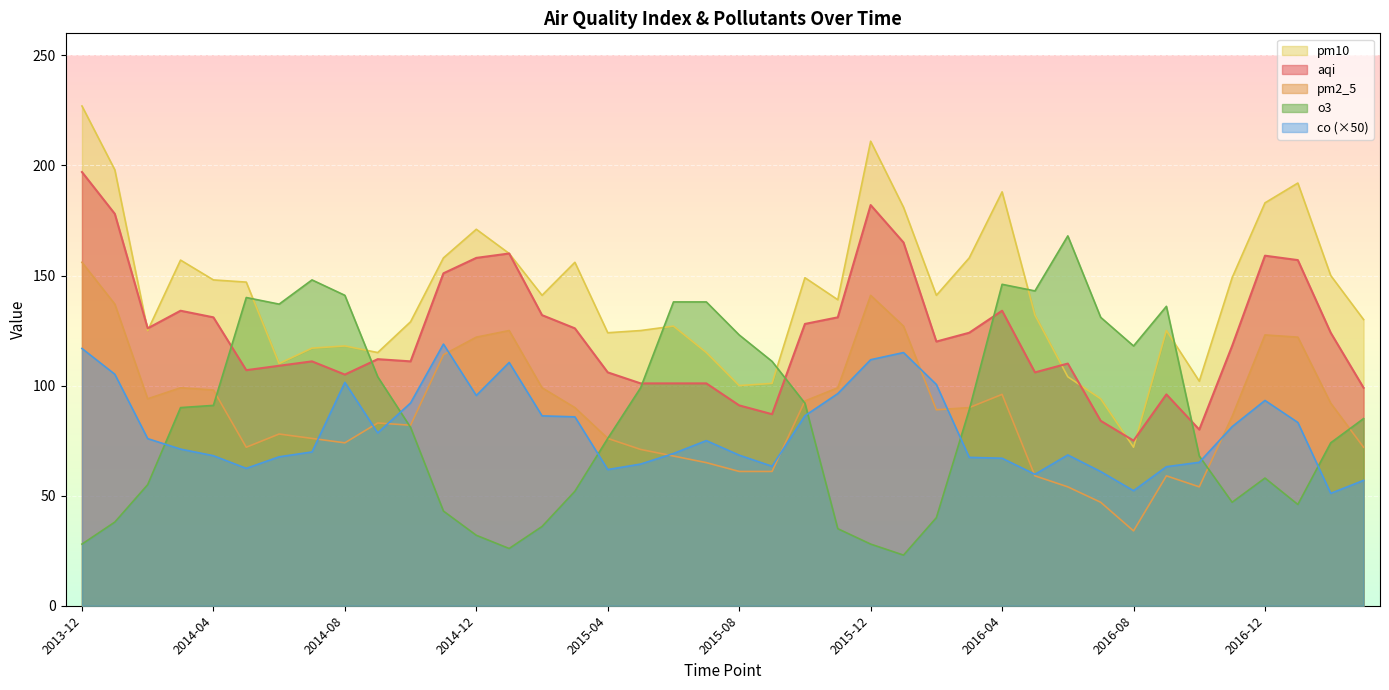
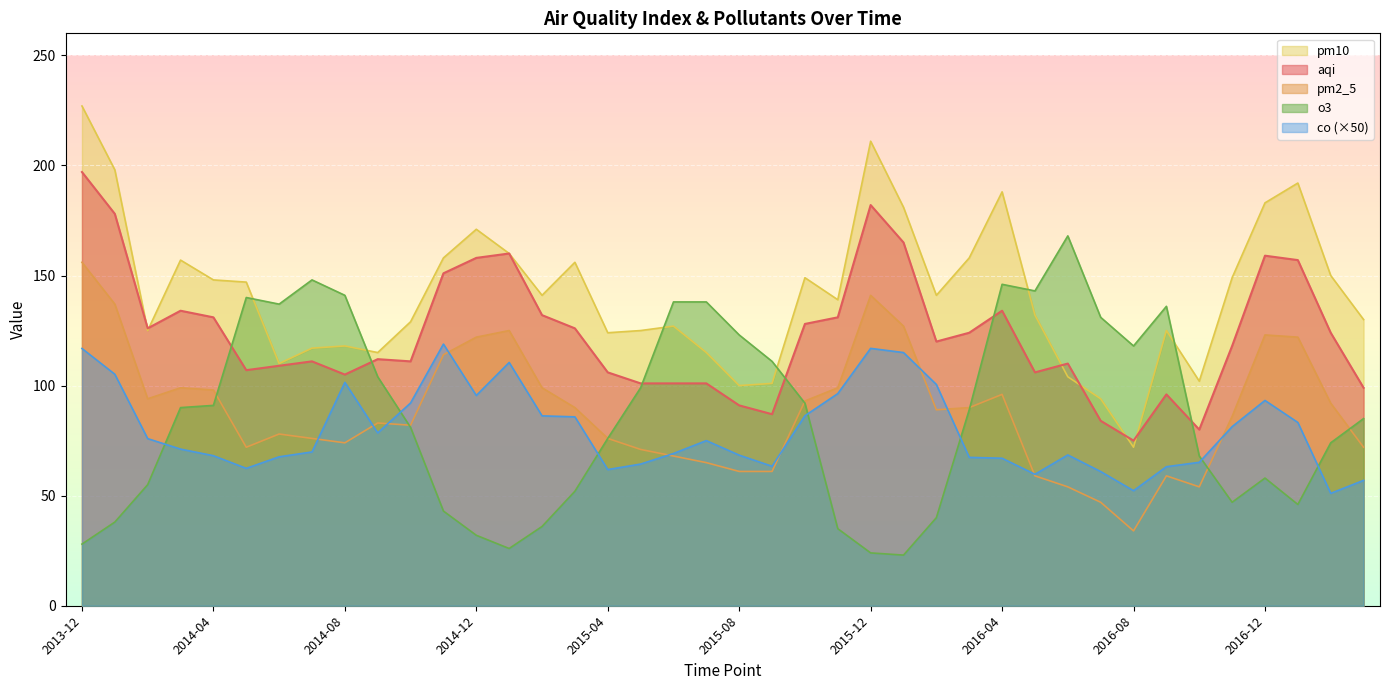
o3, 2015-12: 28 -> 24
co (×50), 2015-12: 112 -> 117
